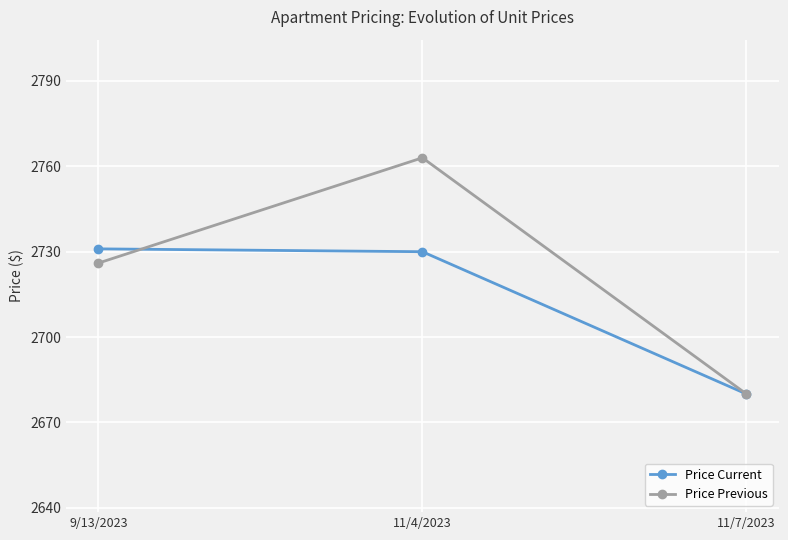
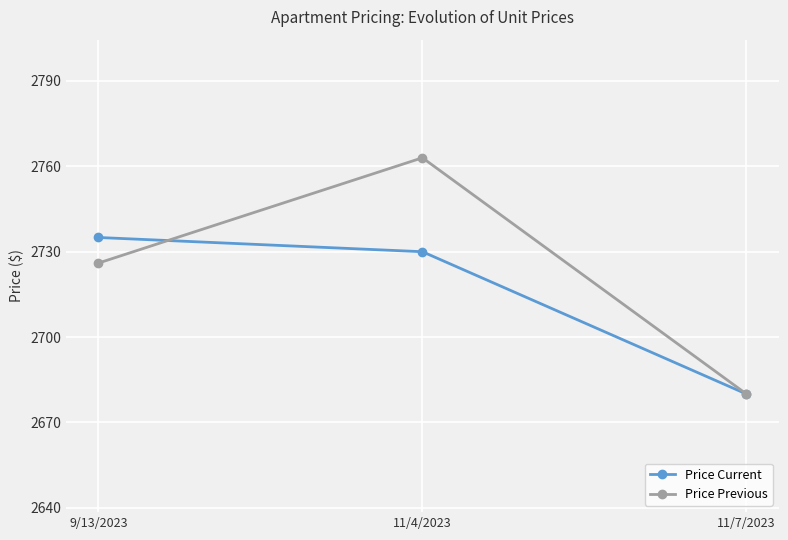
Price Current, 9/13/2023: 2731 -> 2735
